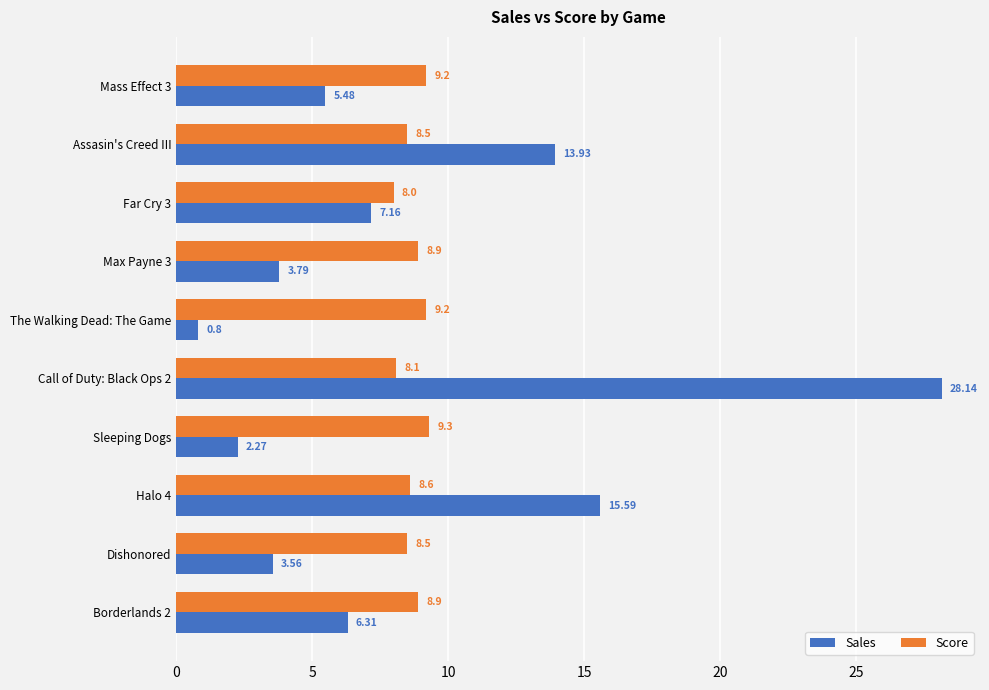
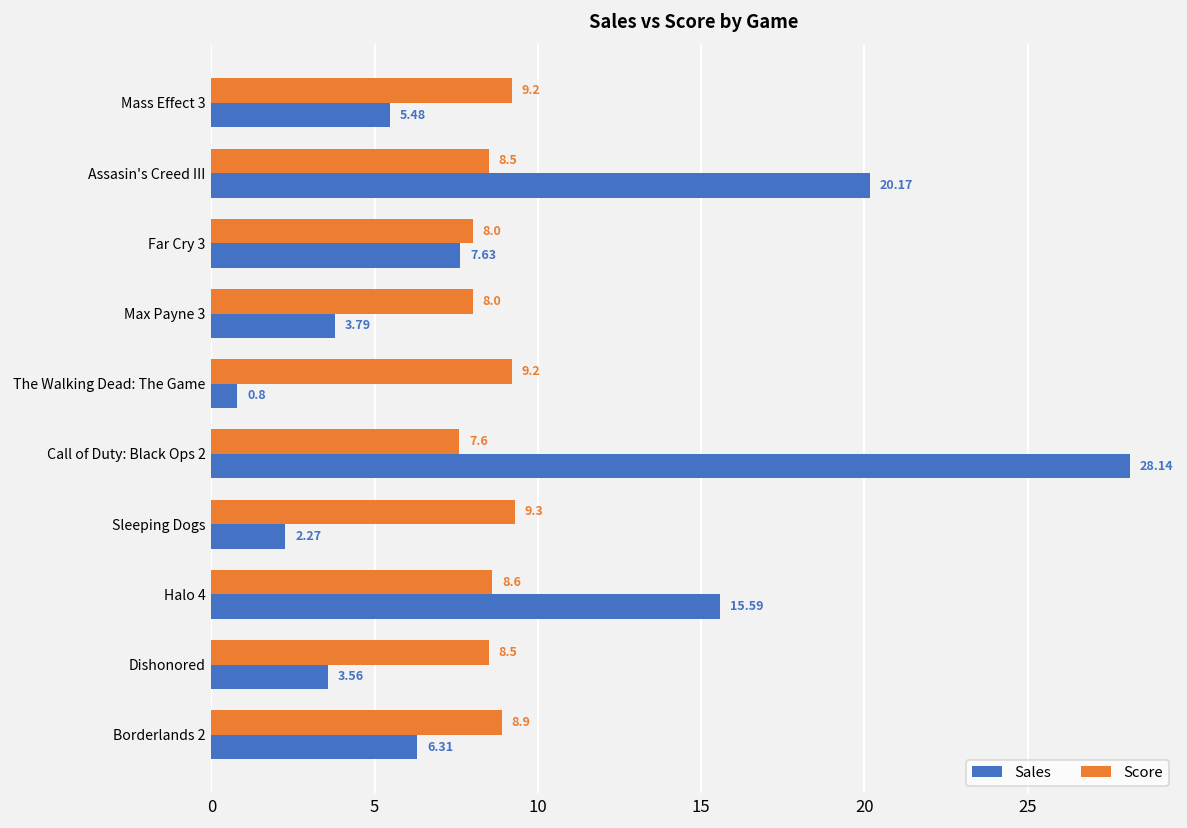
Sales, Assasin's Creed III: 13.93 -> 20.17
Sales, Far Cry 3: 7.16 -> 7.63
Score, Max Payne 3: 8.9 -> 8.0
Score, Call of Duty: Black Ops 2: 8.1 -> 7.6
